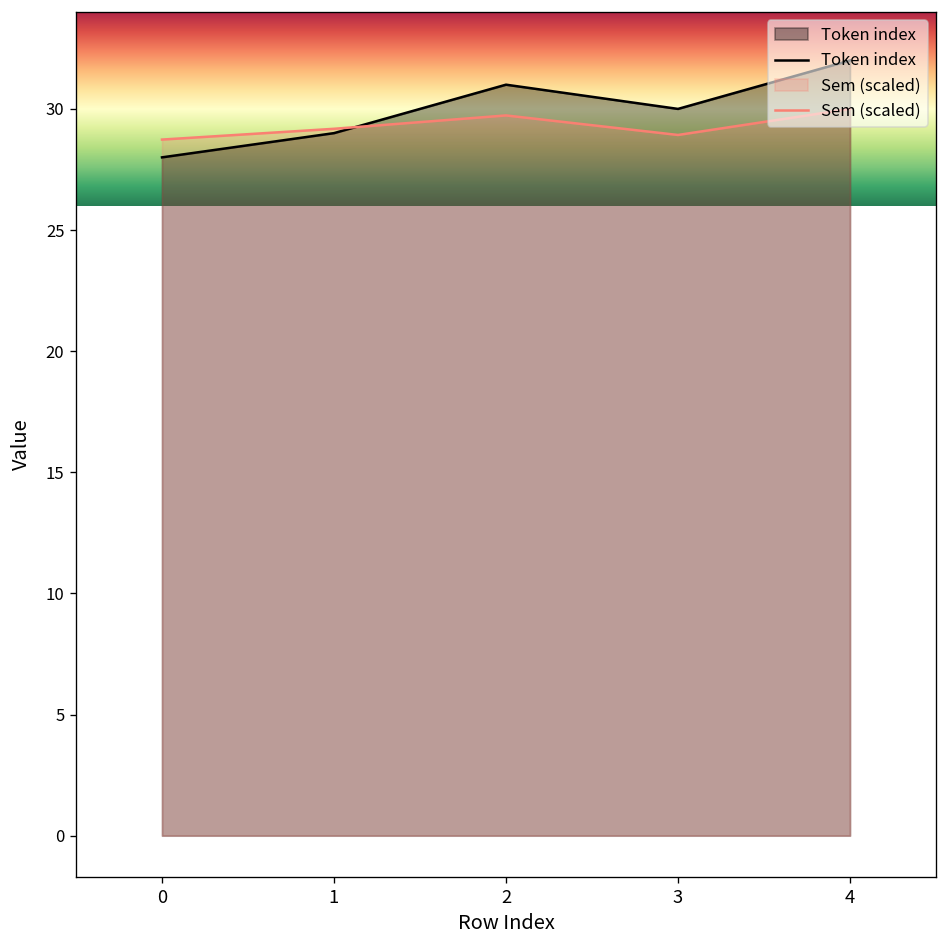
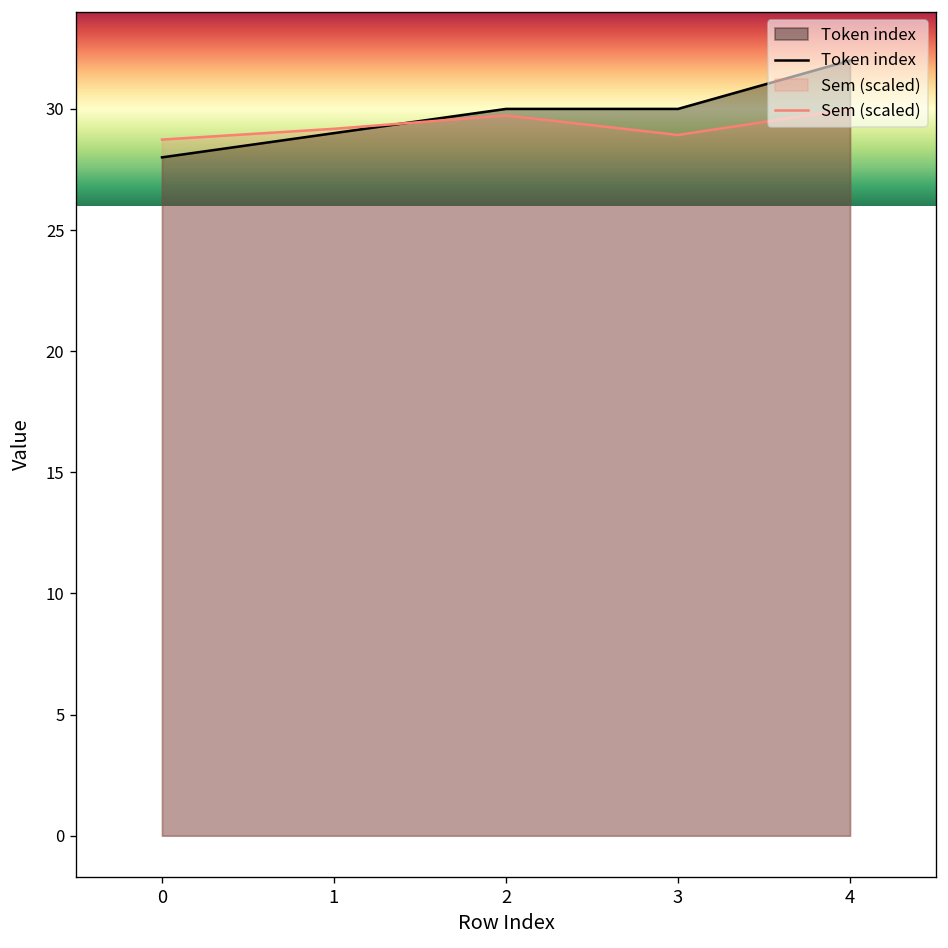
Token index, 2: 31 -> 30
